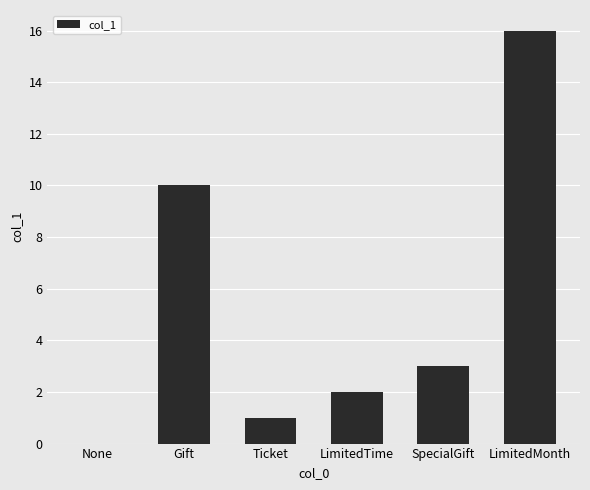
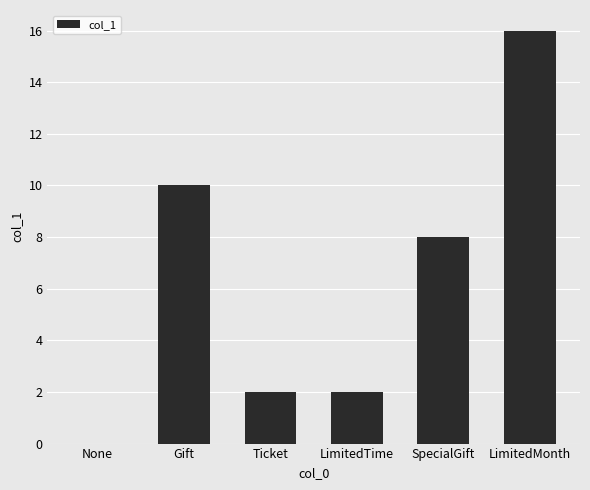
Ticket: 1 -> 2
SpecialGift: 3 -> 8
